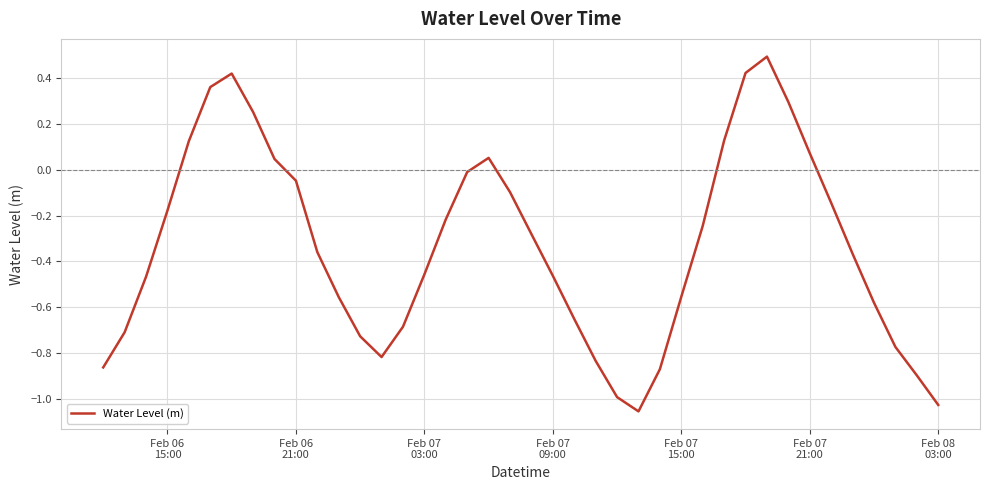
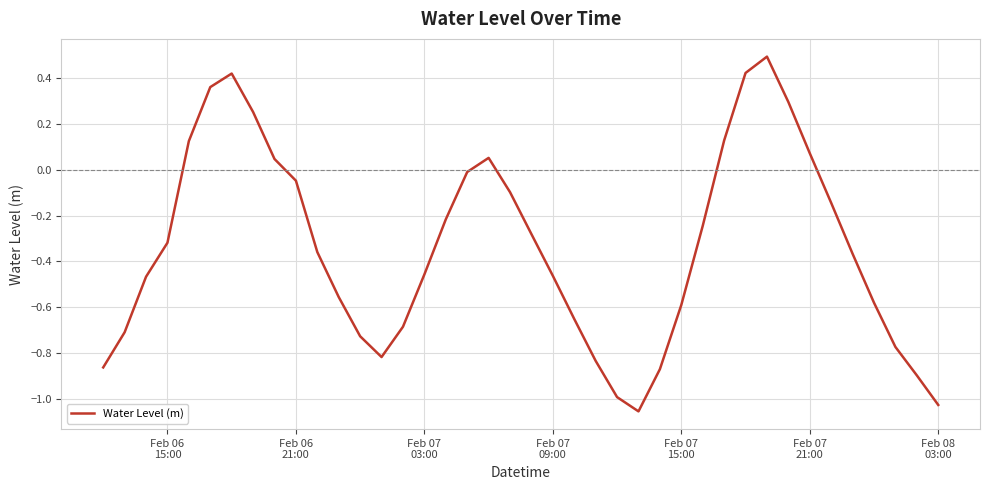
Feb 06 15:00: -0.18 -> -0.32
Feb 07 15:00: -0.55 -> -0.59
